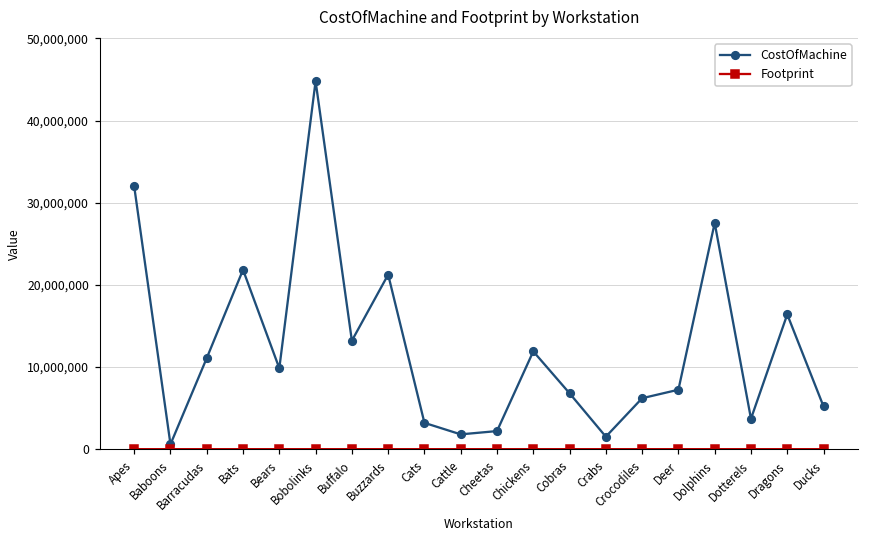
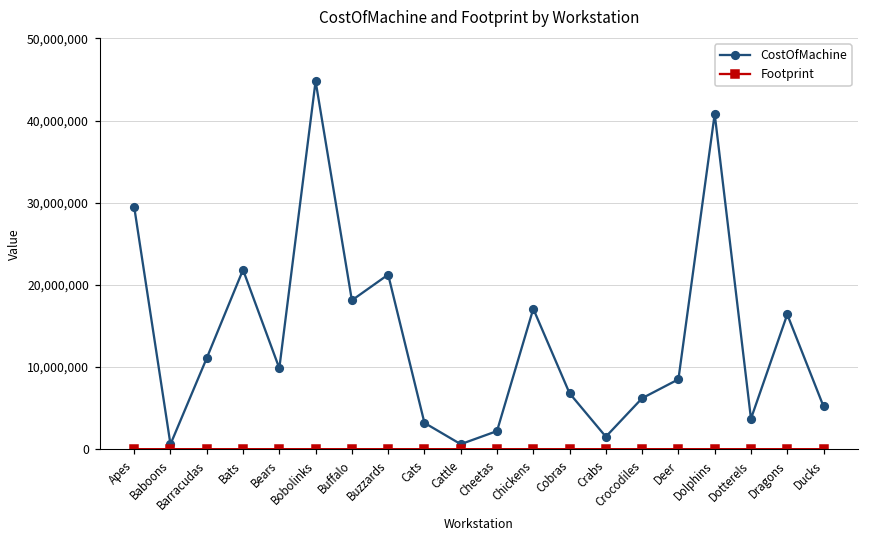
CostOfMachine, Apes: 32,000,000 -> 29,000,000
CostOfMachine, Buffalo: 13,000,000 -> 18,000,000
CostOfMachine, Cattle: 2,000,000 -> 1,000,000
CostOfMachine, Chickens: 12,000,000 -> 17,000,000
CostOfMachine, Deer: 7,000,000 -> 9,000,000
CostOfMachine, Dolphins: 28,000,000 -> 41,000,000
